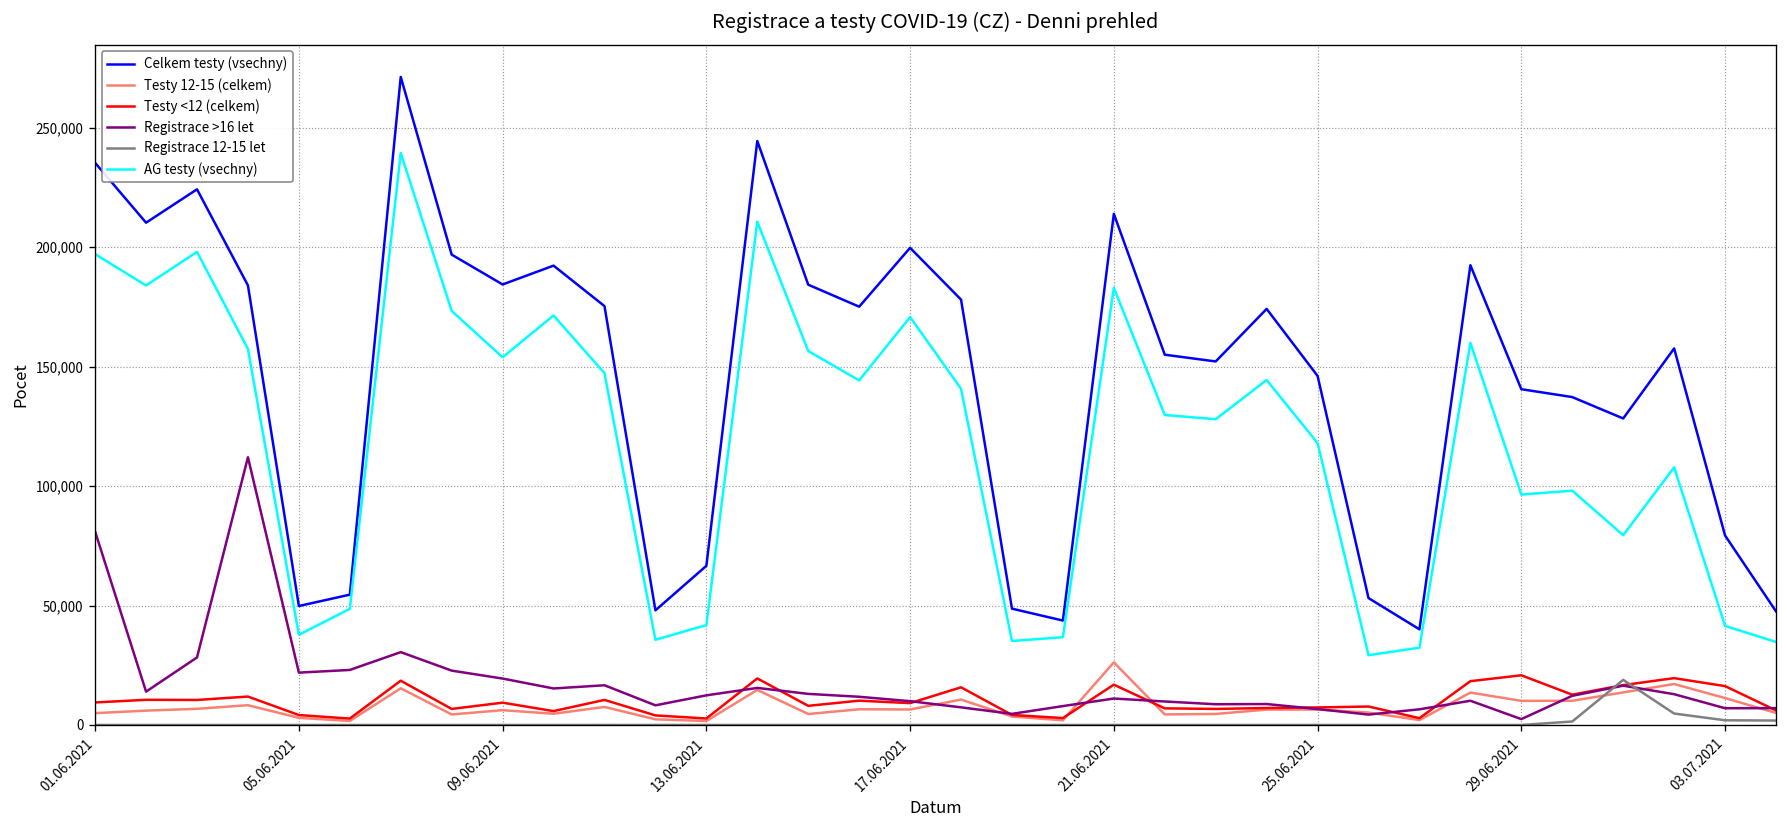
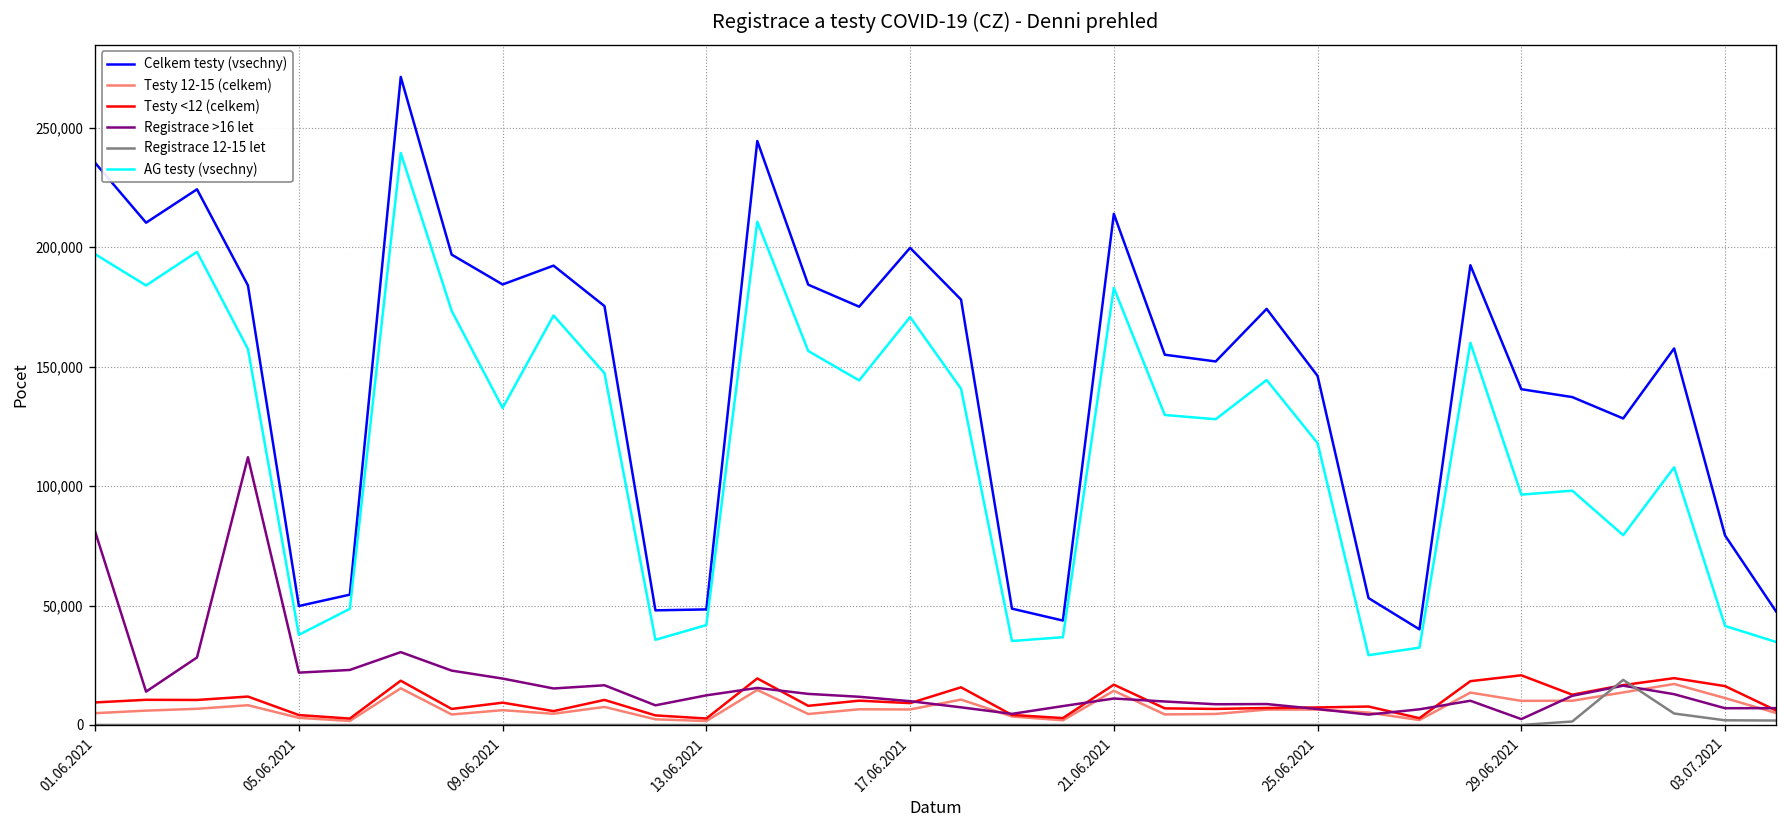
AG testy (vsechny), 09.06.2021: 154,000 -> 133,000
Celkem testy (vsechny), 13.06.2021: 67,000 -> 48,000
Testy 12-15 (celkem), 21.06.2021: 26,000 -> 14,000
